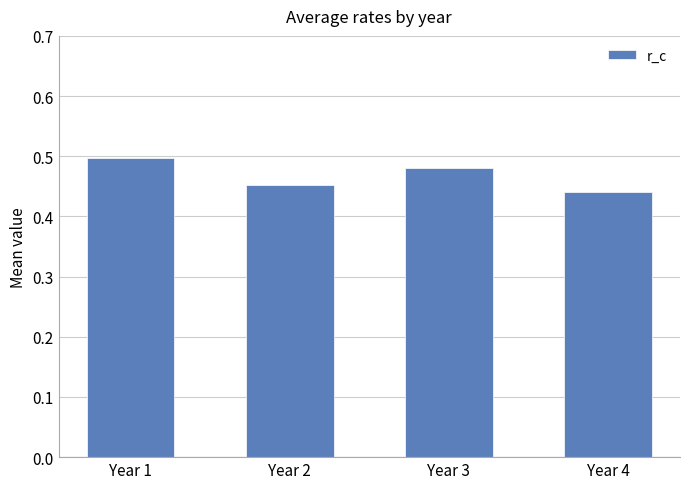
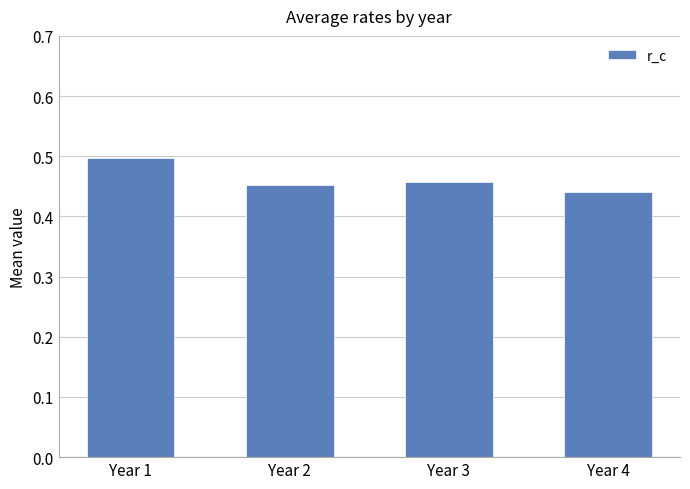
Year 3: 0.48 -> 0.46
